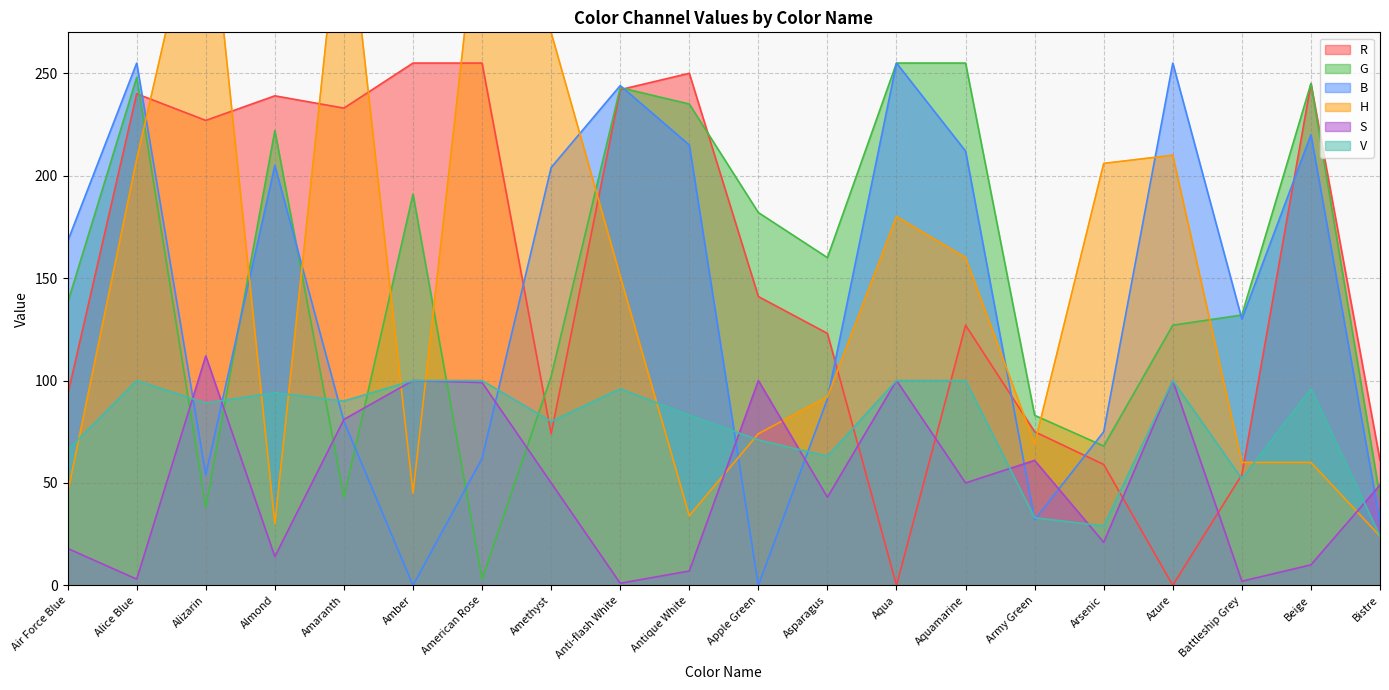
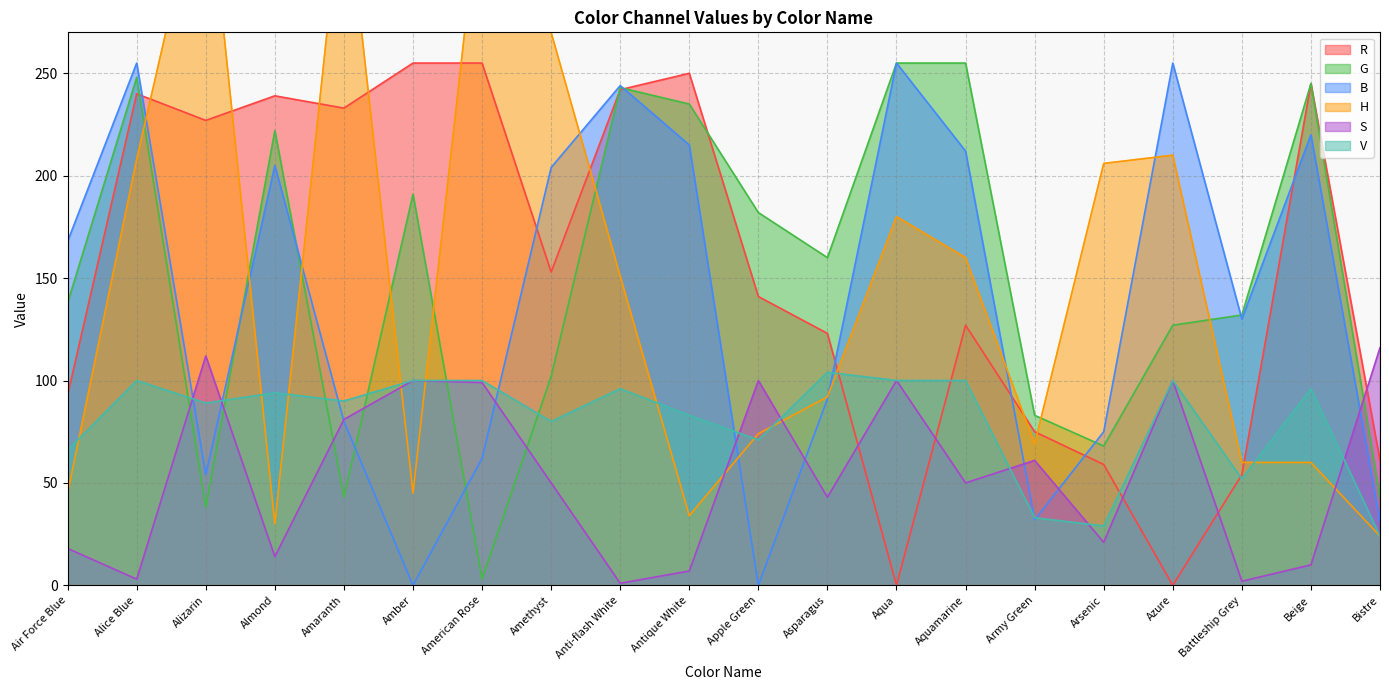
R, Amethyst: 74 -> 153
V, Asparagus: 63 -> 104
S, Bistre: 49 -> 116
